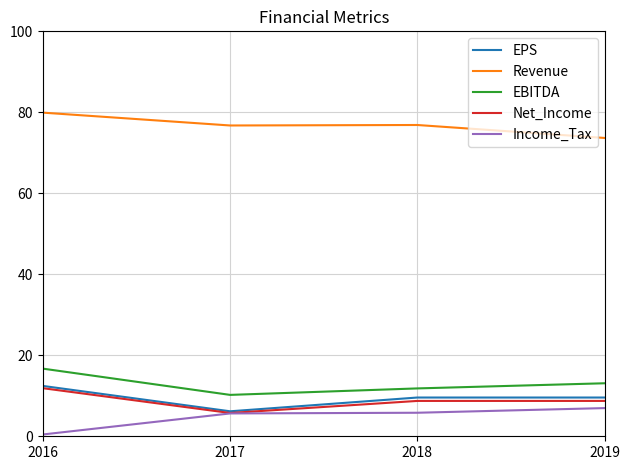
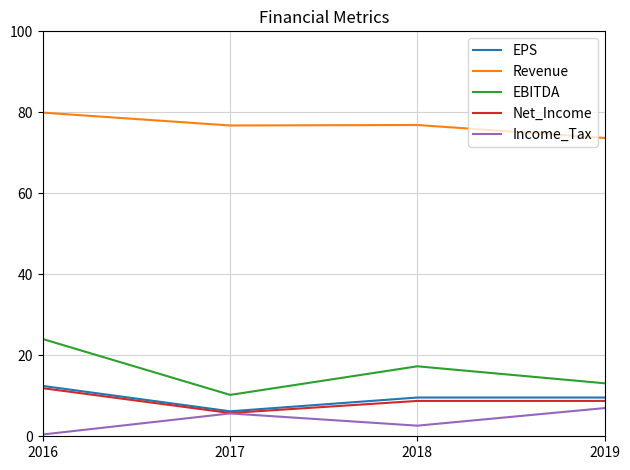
EBITDA, 2016: 17 -> 24
EBITDA, 2018: 12 -> 17
Income_Tax, 2018: 6 -> 3
